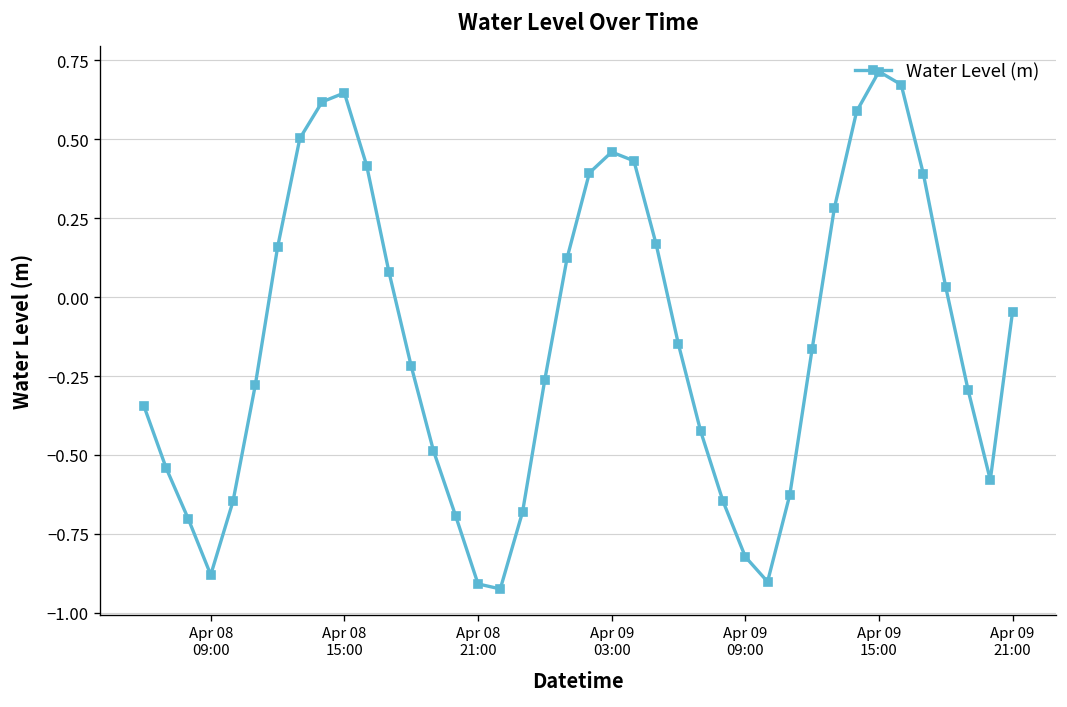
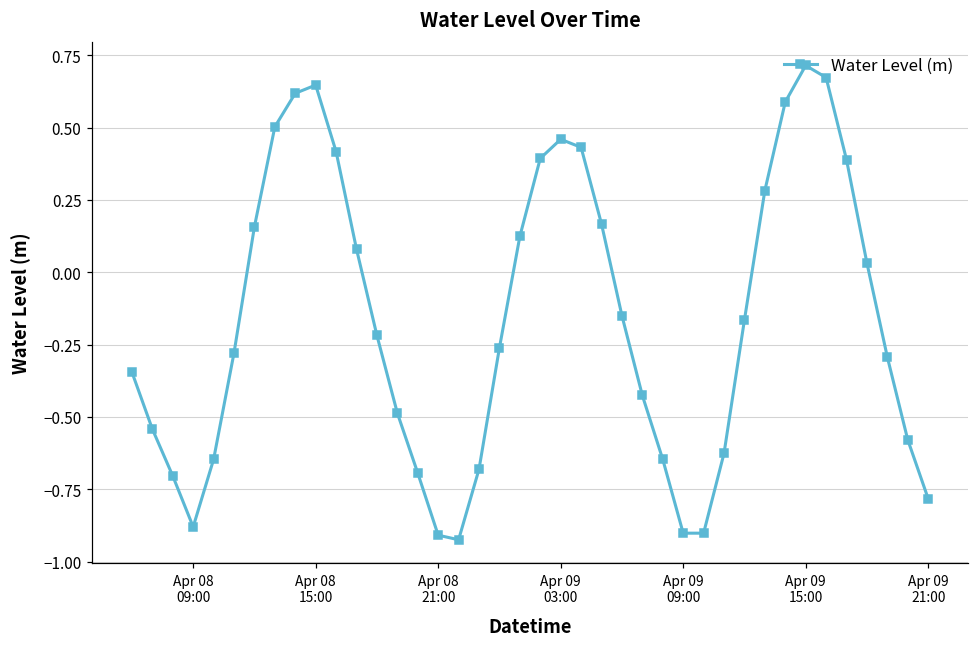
Apr 09 09:00: -0.82 -> -0.90
Apr 09 21:00: -0.05 -> -0.78
